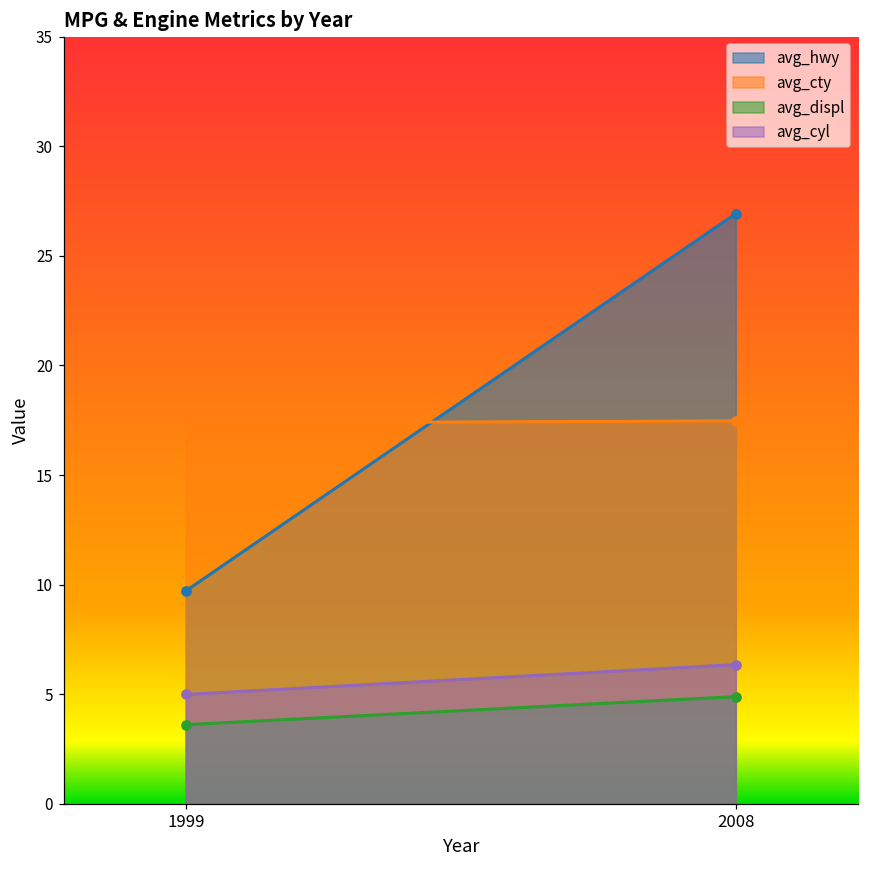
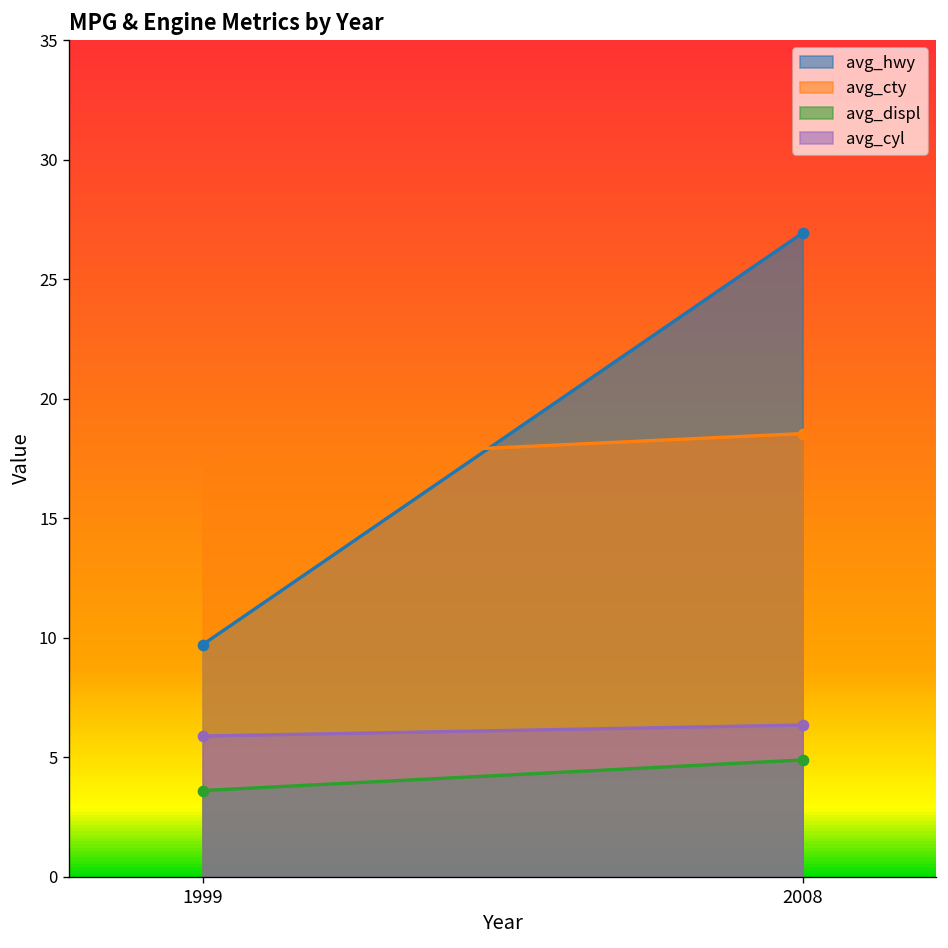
avg_cyl, 1999: 5.0 -> 5.9
avg_cty, 2008: 17.5 -> 18.5
